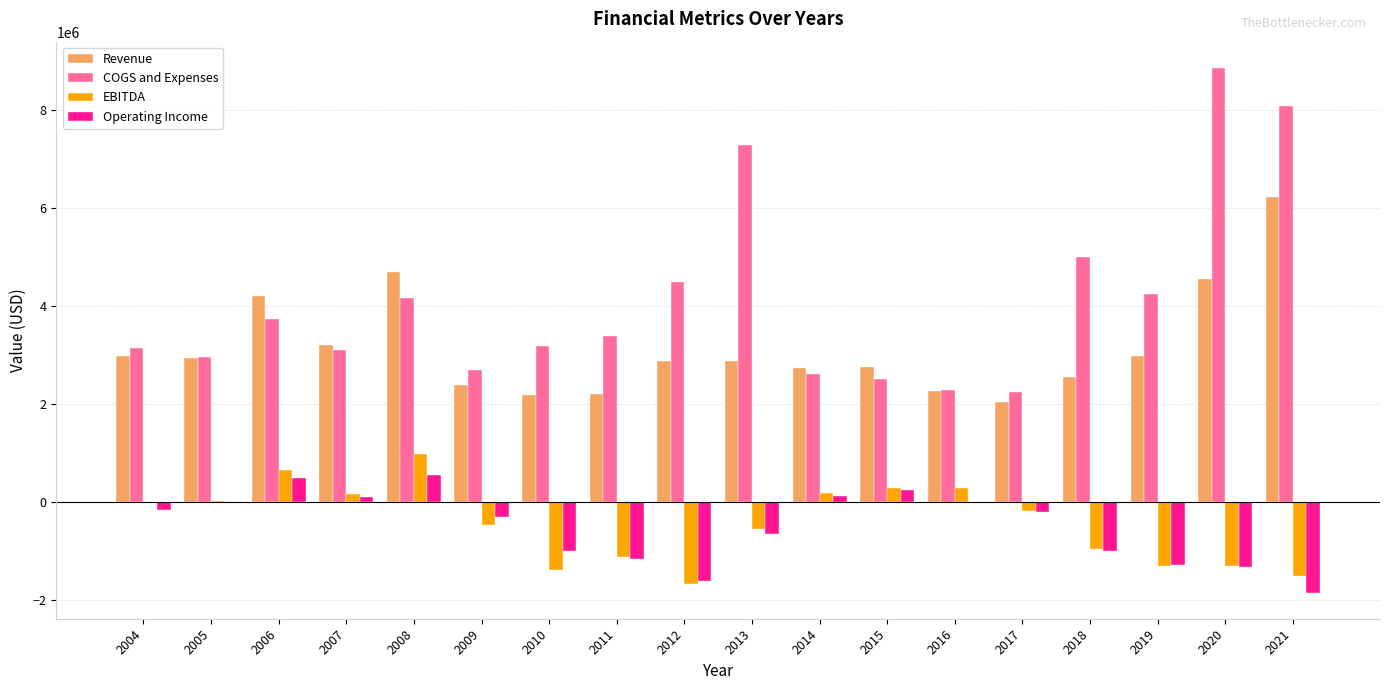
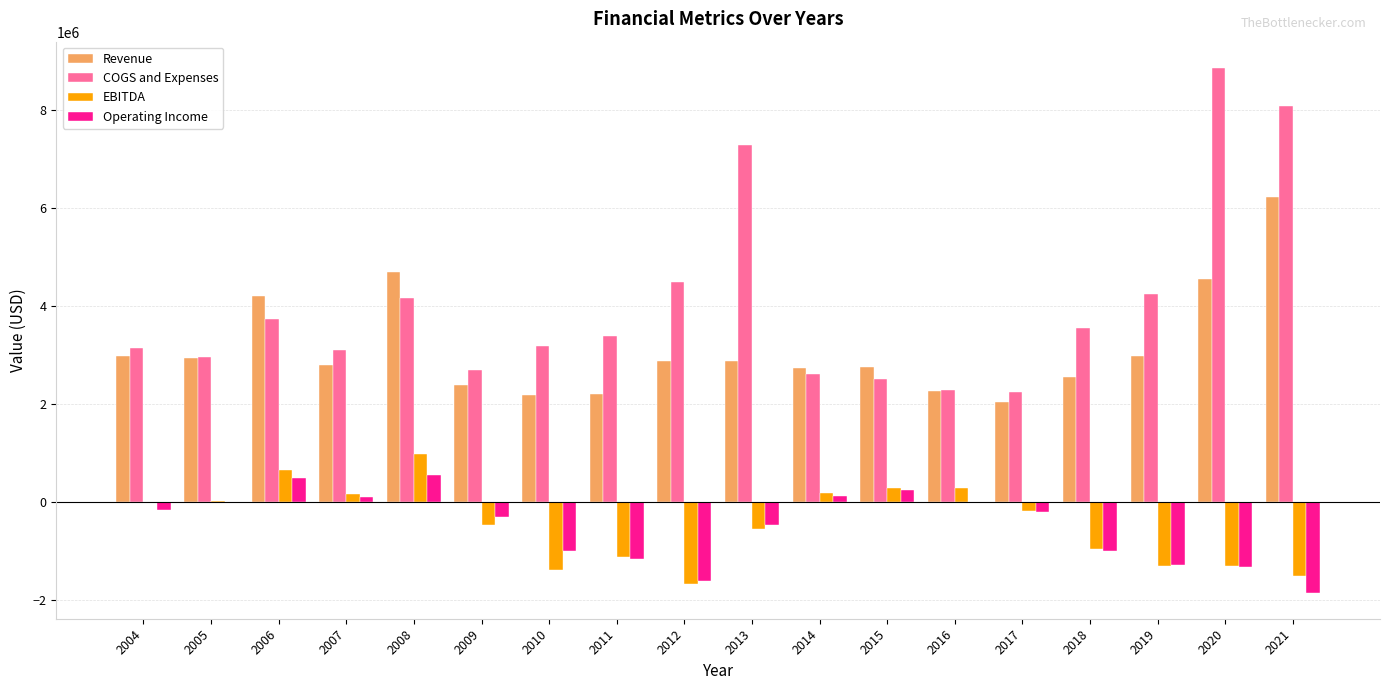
Revenue, 2007: 3200000 -> 2800000
Operating Income, 2013: -700000 -> -500000
COGS and Expenses, 2018: 5000000 -> 3600000
